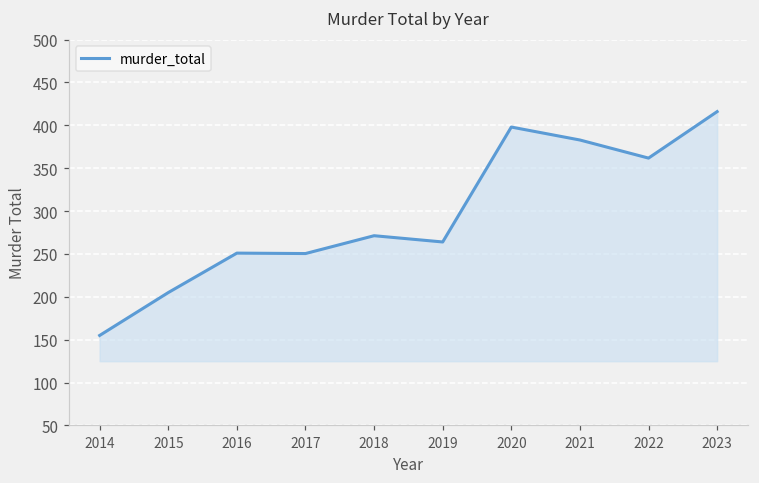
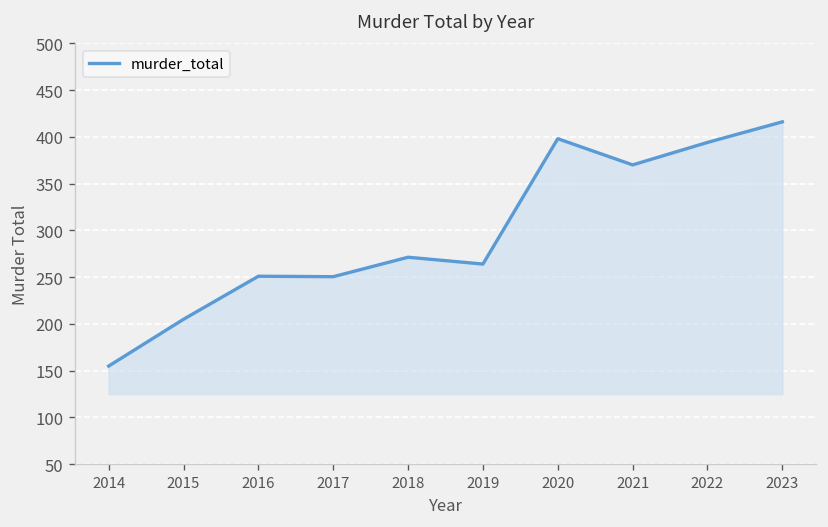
2021: 380 -> 370
2022: 360 -> 390
